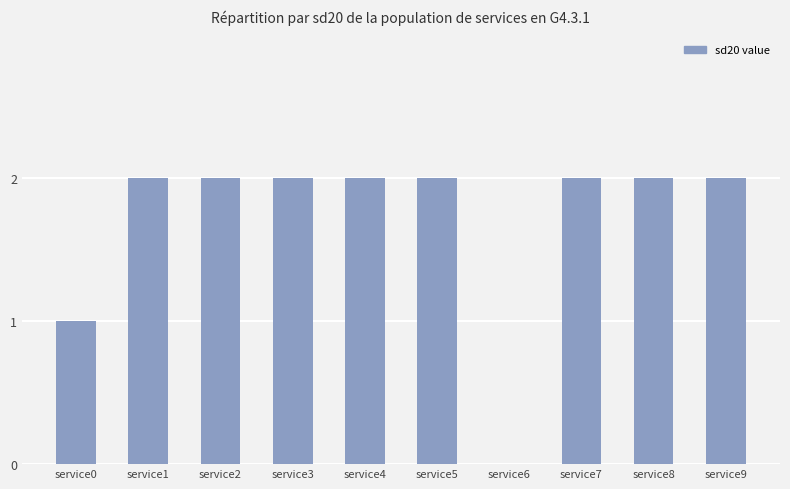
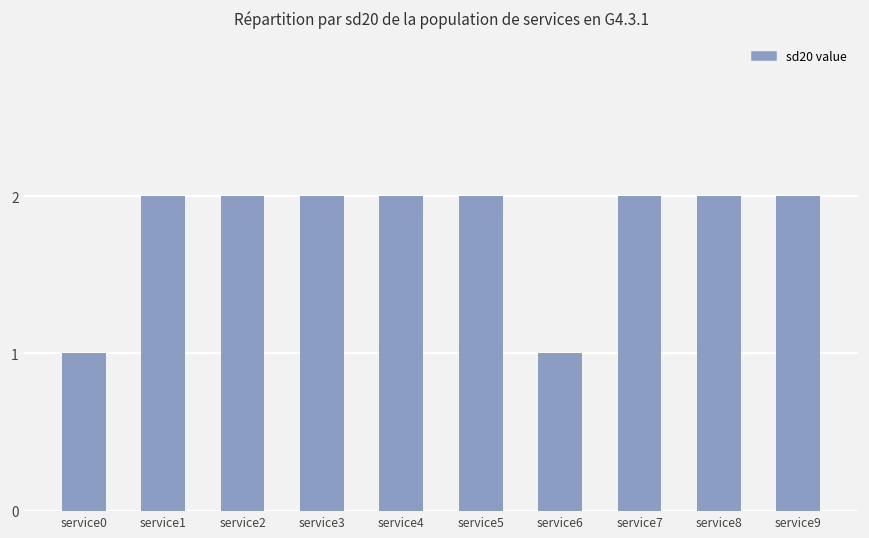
service6: 0 -> 1
